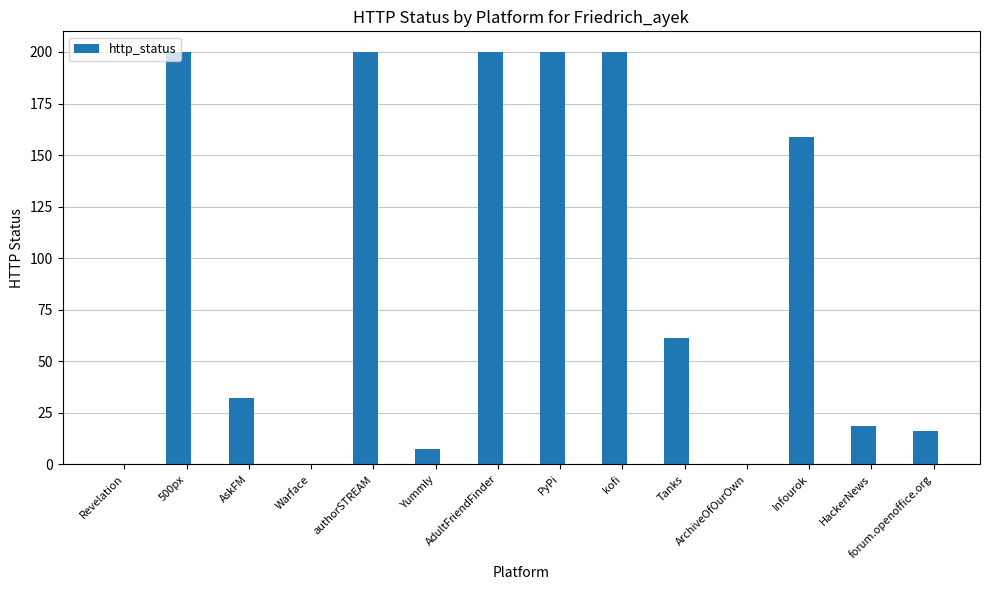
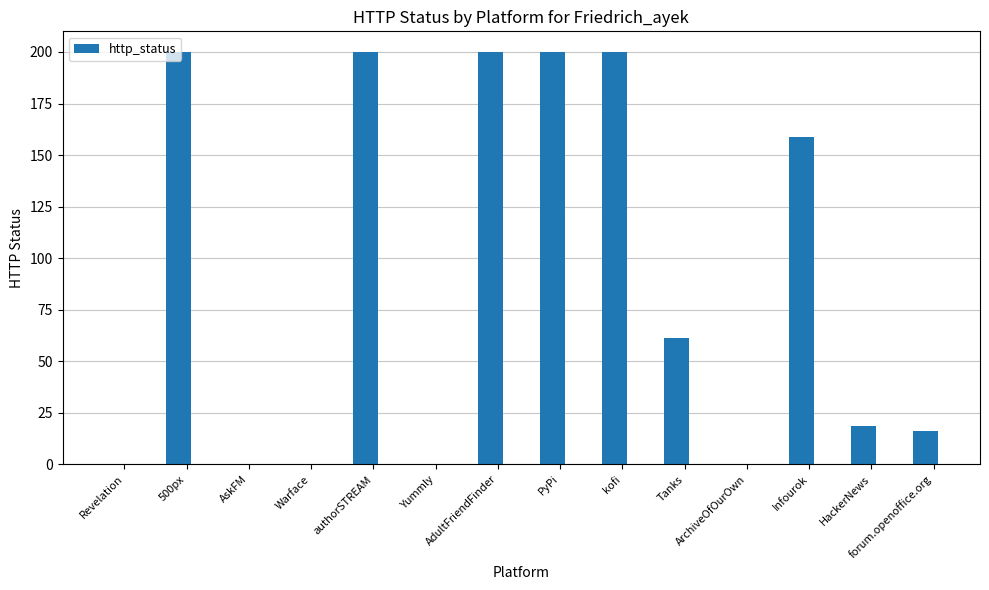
AskFM: 32 -> 0
Yummly: 7 -> 0
